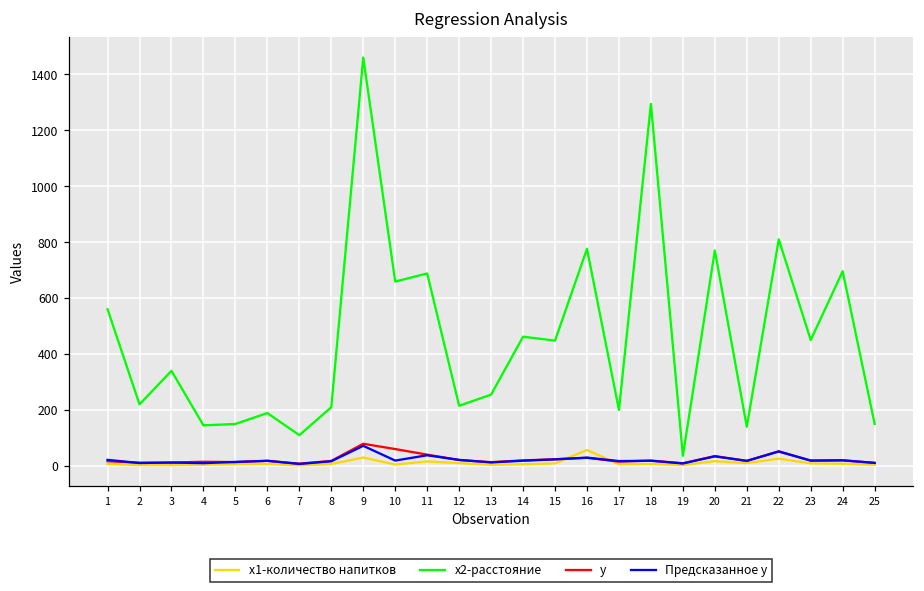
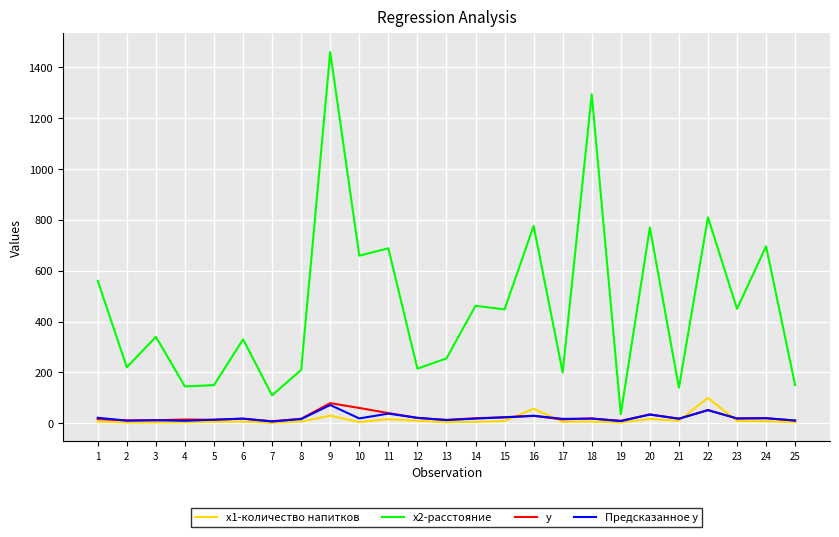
x2-расстояние, 6: 190 -> 330
x1-количество напитков, 22: 30 -> 100
